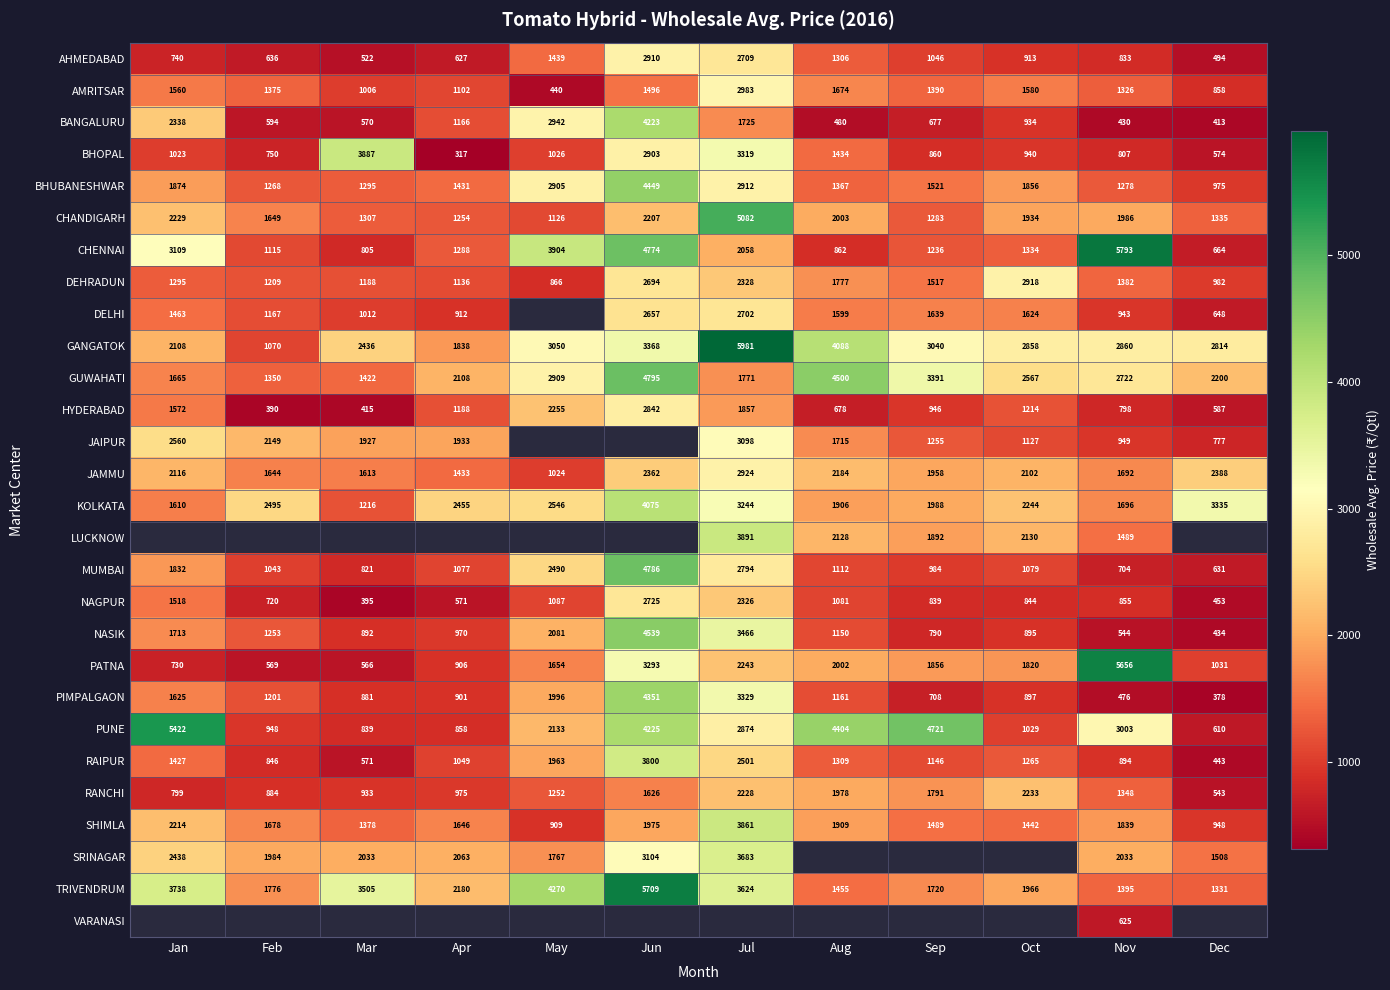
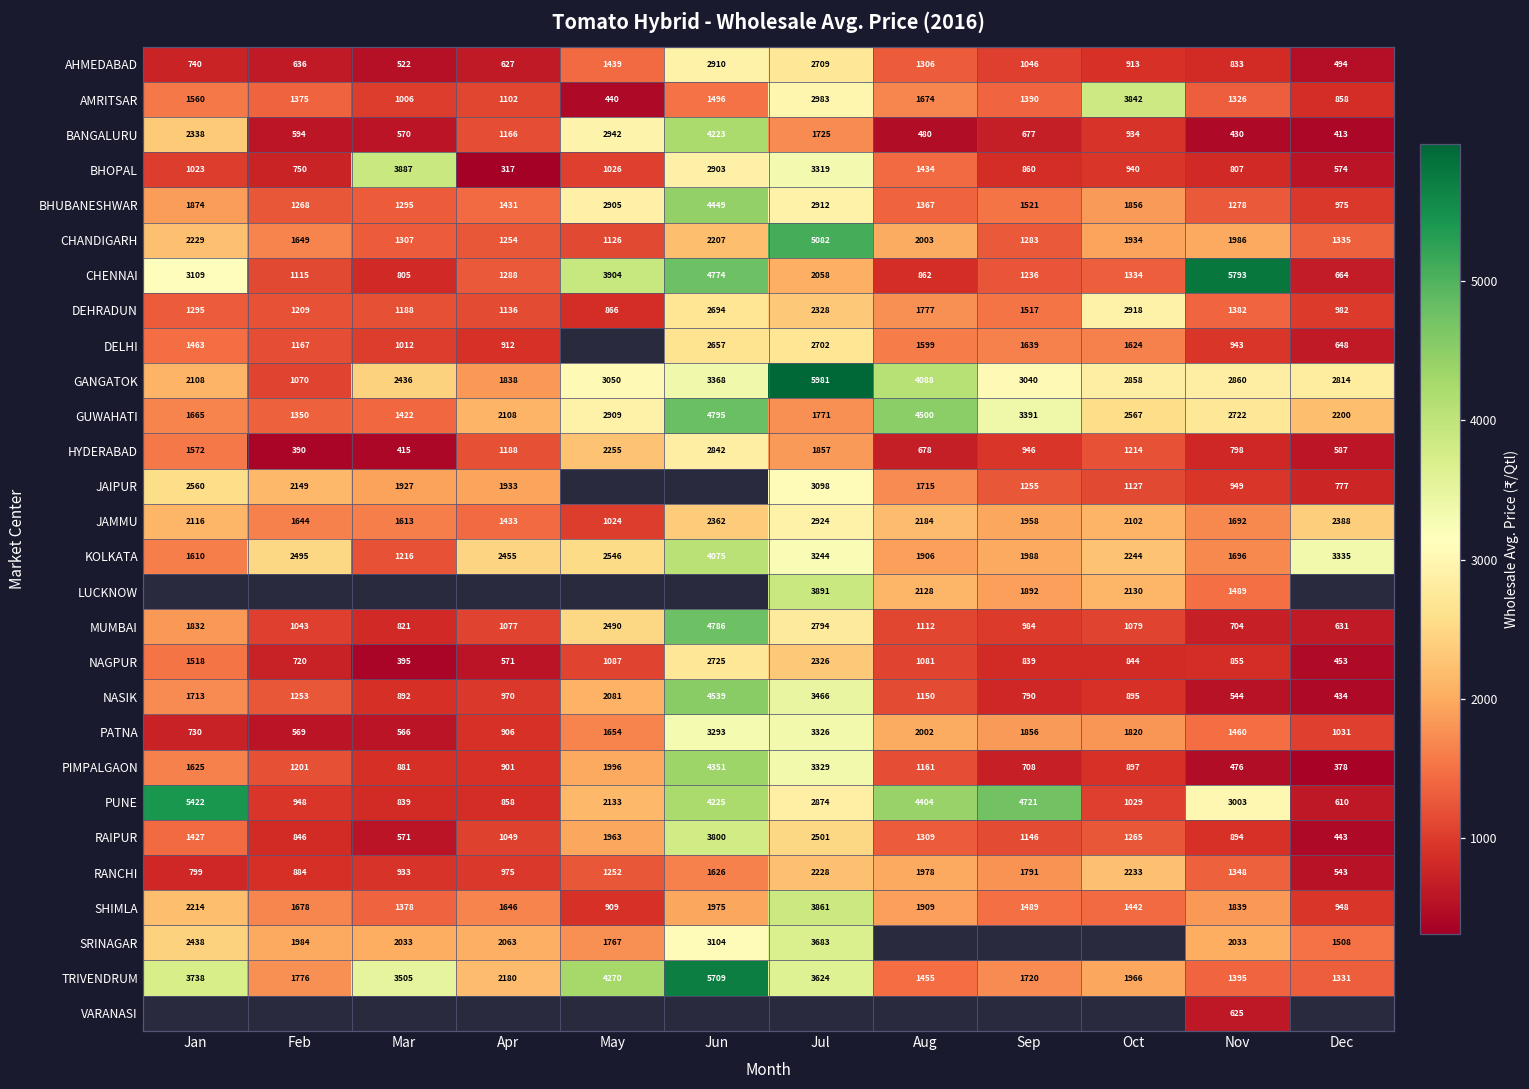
AMRITSAR, Oct: 1580 -> 3842
PATNA, Jul: 2243 -> 3326
PATNA, Nov: 5656 -> 1460
